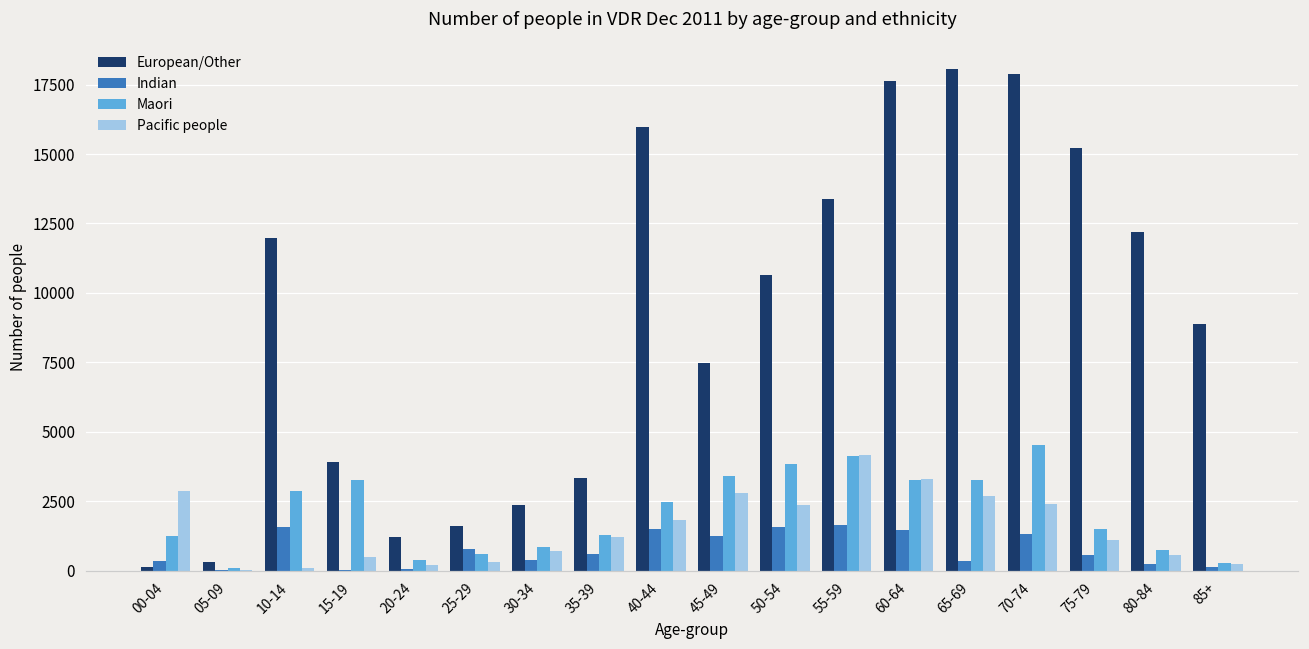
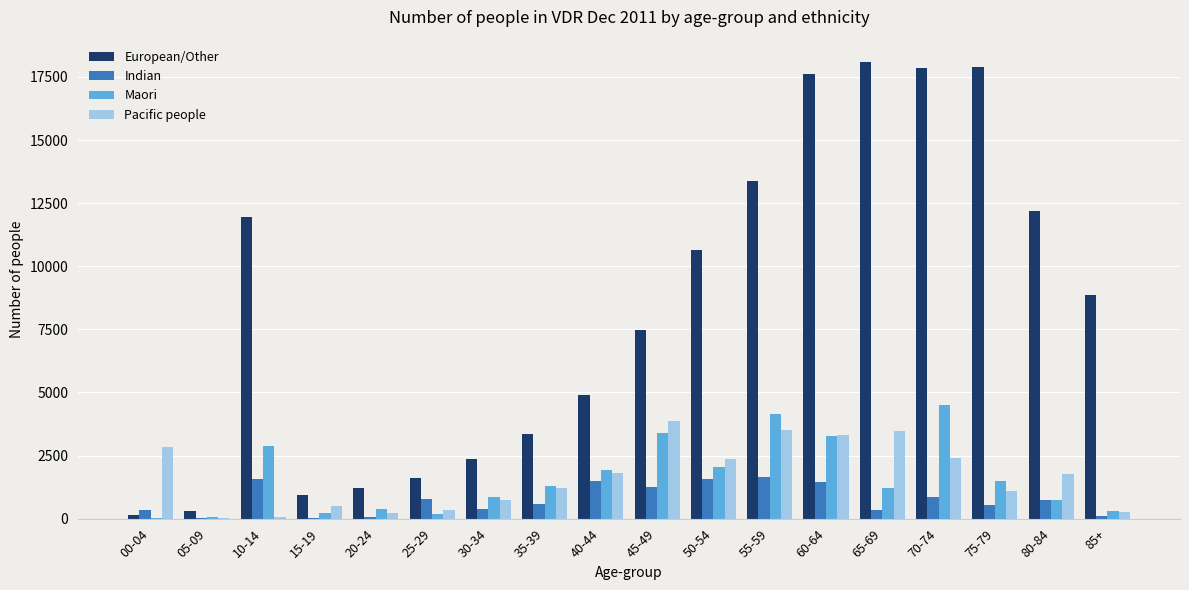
Maori, 00-04: 1300 -> 0
European/Other, 15-19: 3900 -> 900
Maori, 15-19: 3300 -> 200
Maori, 25-29: 600 -> 200
European/Other, 40-44: 16000 -> 4900
Maori, 40-44: 2500 -> 1900
Pacific people, 45-49: 2800 -> 3900
Maori, 50-54: 3800 -> 2100
Pacific people, 55-59: 4100 -> 3500
Maori, 65-69: 3300 -> 1200
Pacific people, 65-69: 2700 -> 3500
Indian, 70-74: 1300 -> 900
European/Other, 75-79: 15200 -> 17900
Indian, 80-84: 200 -> 700
Pacific people, 80-84: 600 -> 1700
